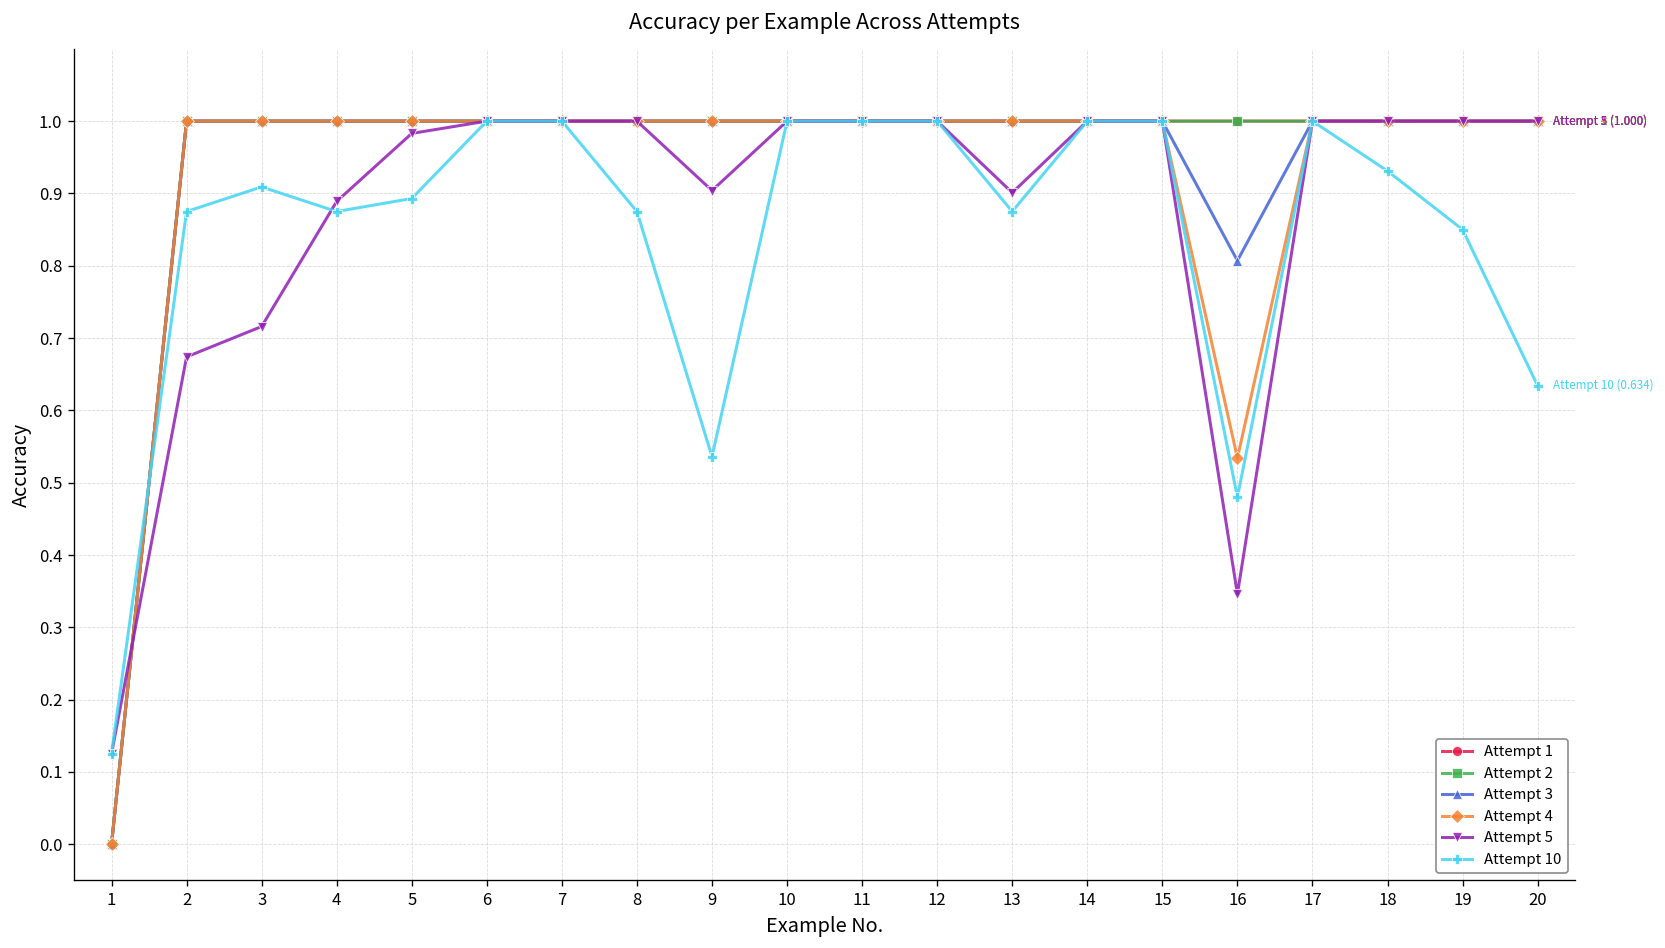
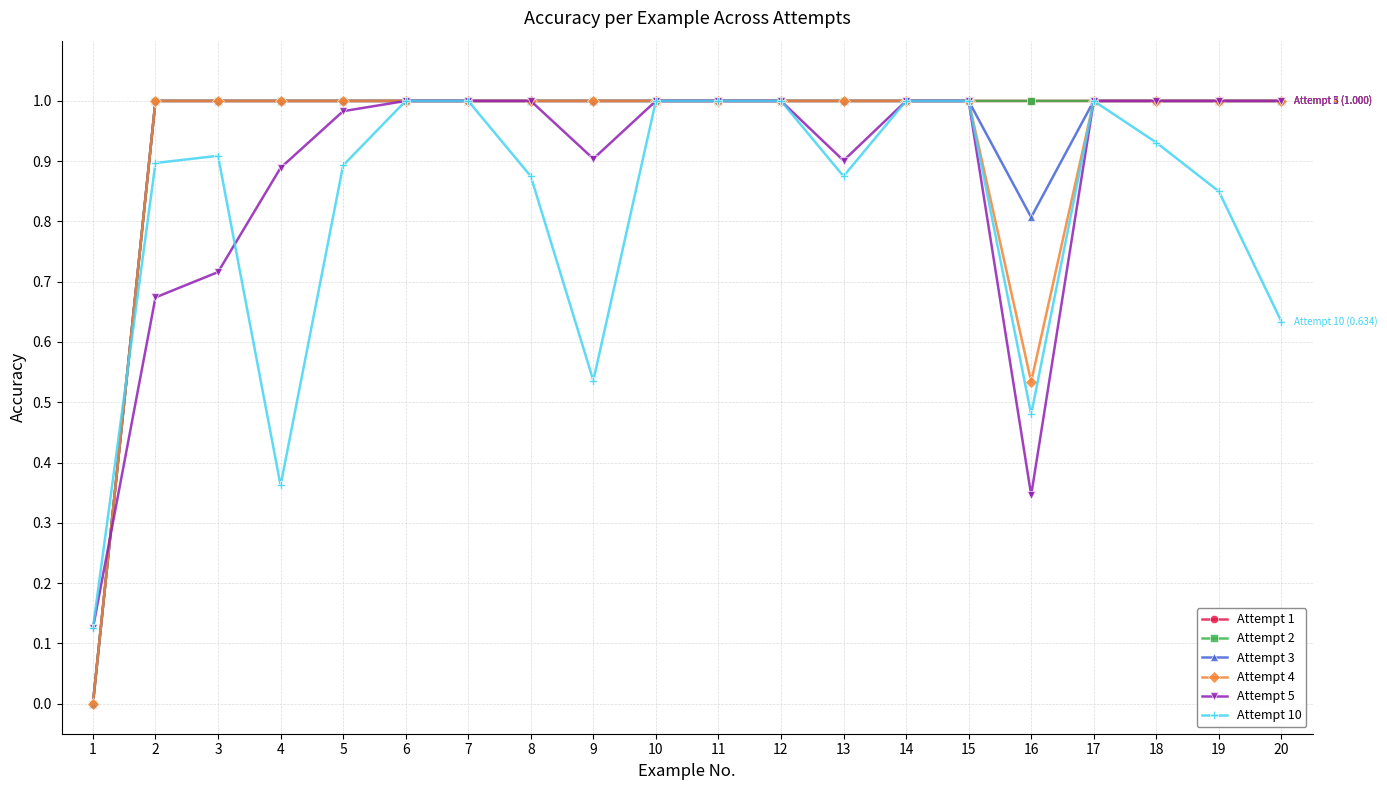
Attempt 10, 2: 0.88 -> 0.90
Attempt 10, 4: 0.88 -> 0.36
